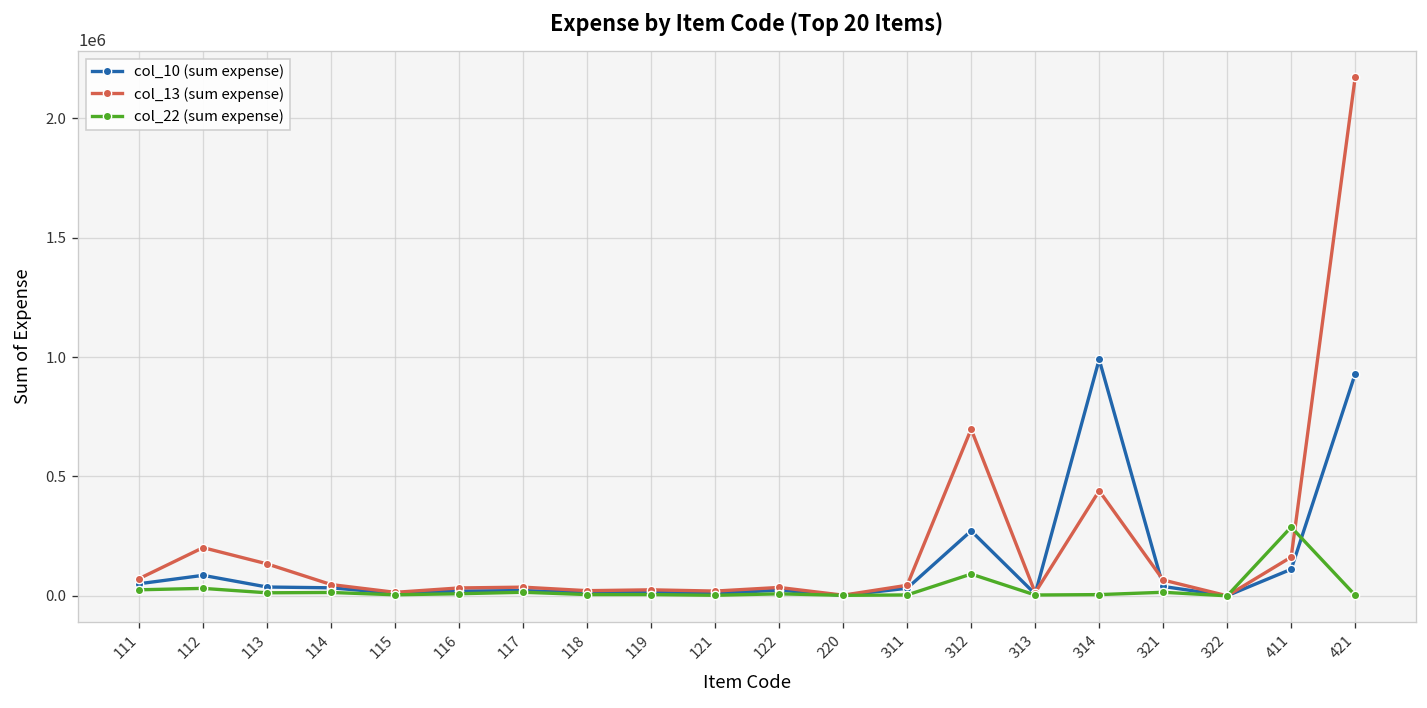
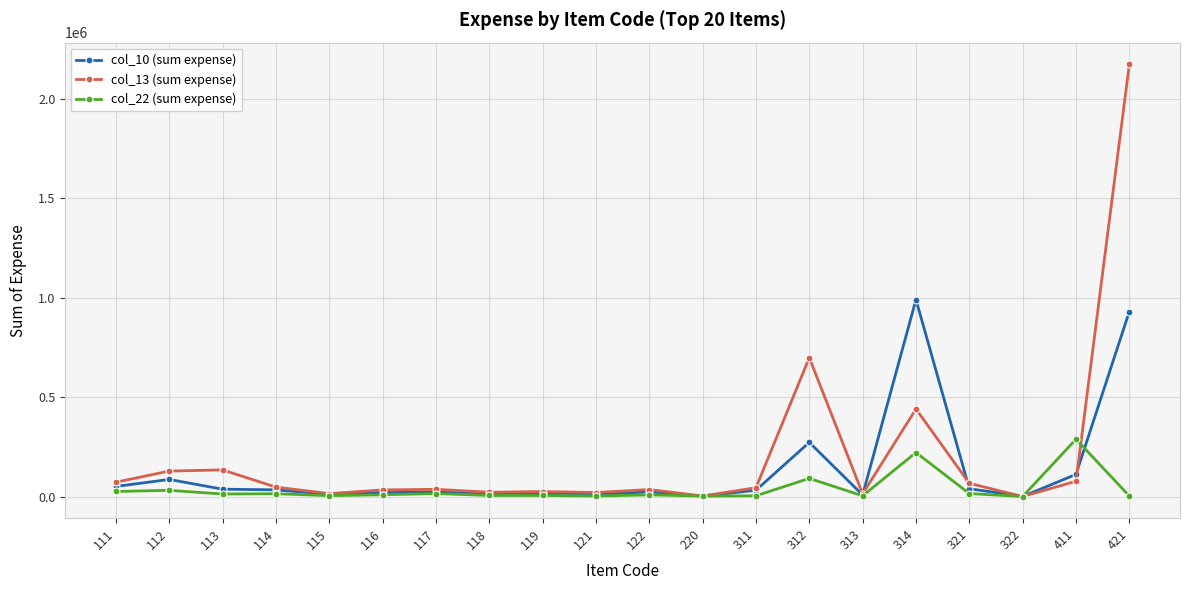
col_13 (sum expense), 112: 200000 -> 130000
col_22 (sum expense), 314: 10000 -> 220000
col_13 (sum expense), 411: 160000 -> 80000
